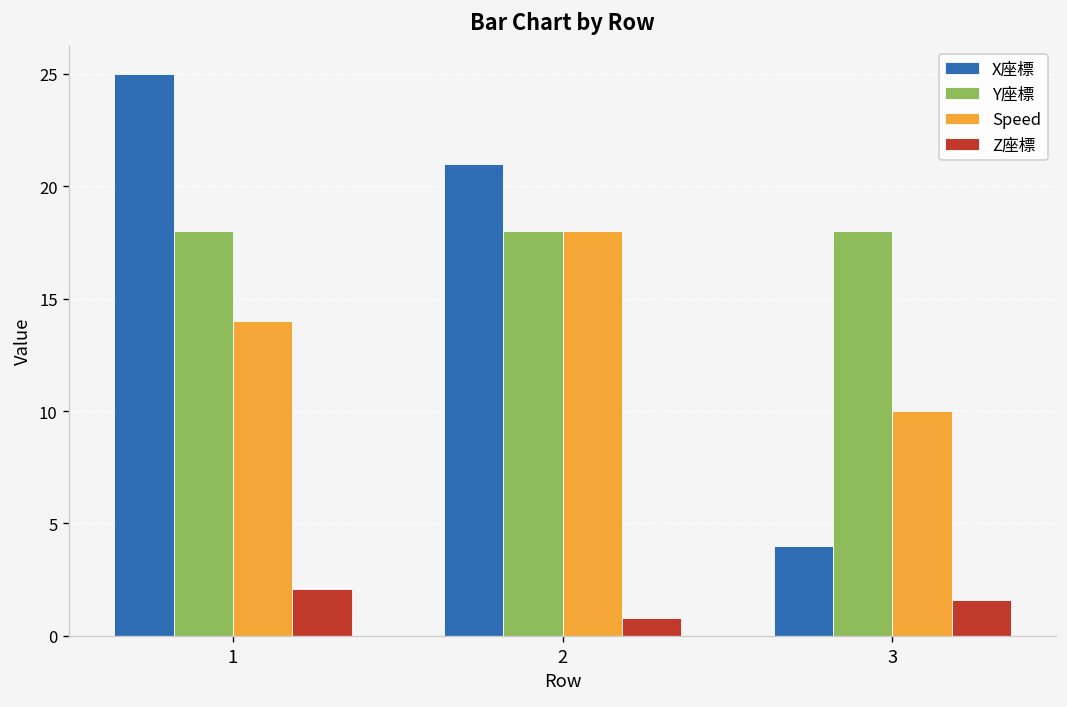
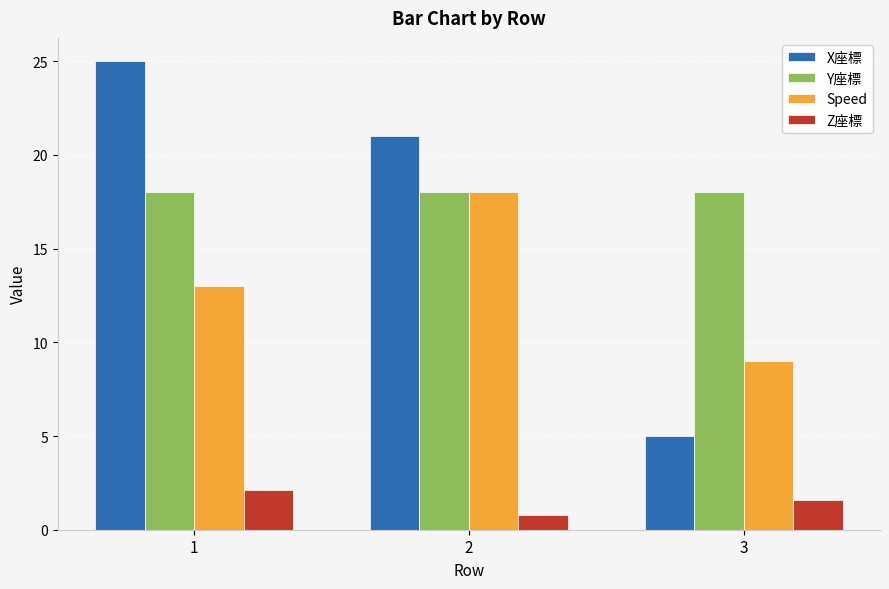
Speed, 1: 14 -> 13
X座標, 3: 4 -> 5
Speed, 3: 10 -> 9
